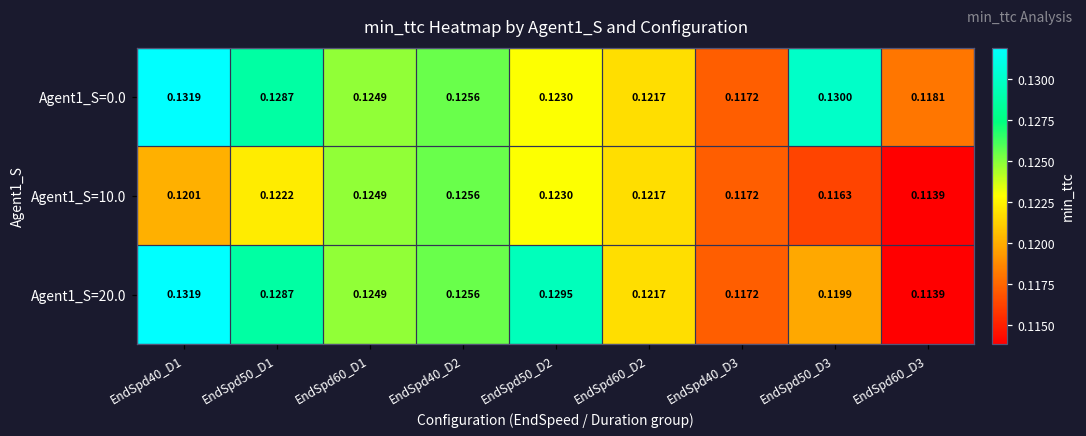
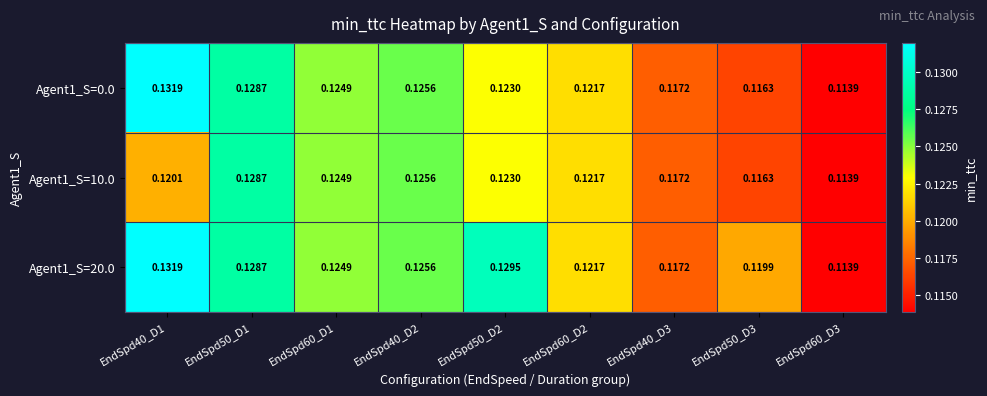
Agent1_S=0.0, EndSpd50_D3: 0.1300 -> 0.1163
Agent1_S=0.0, EndSpd60_D3: 0.1181 -> 0.1139
Agent1_S=10.0, EndSpd50_D1: 0.1222 -> 0.1287
